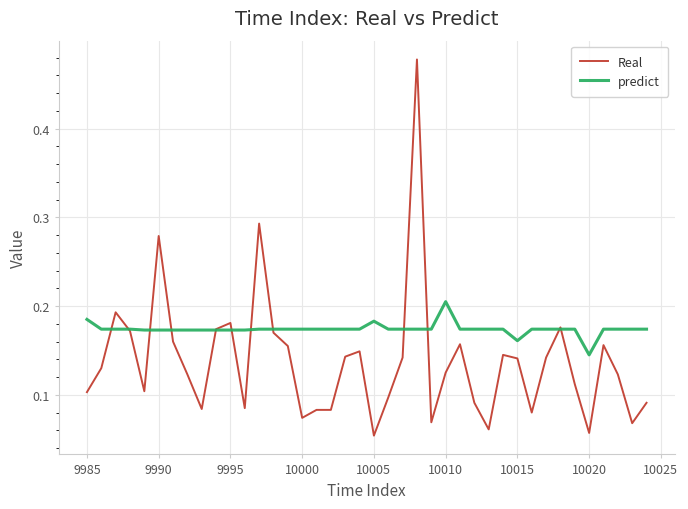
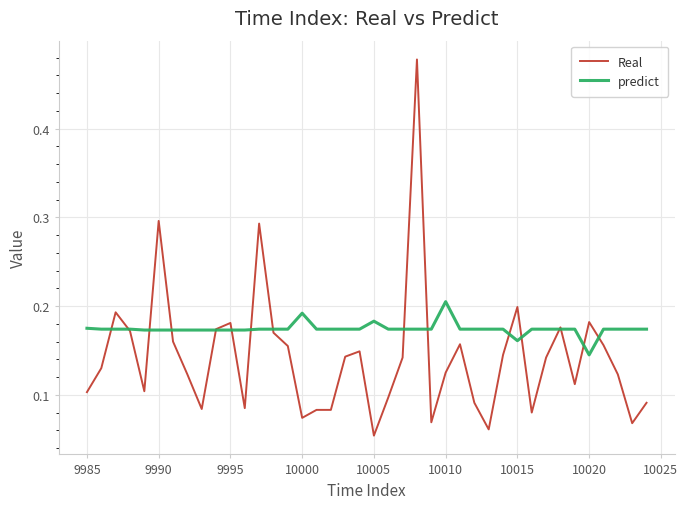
predict, 9985: 0.19 -> 0.18
Real, 9990: 0.28 -> 0.30
predict, 10000: 0.17 -> 0.19
Real, 10015: 0.14 -> 0.20
Real, 10020: 0.06 -> 0.18
